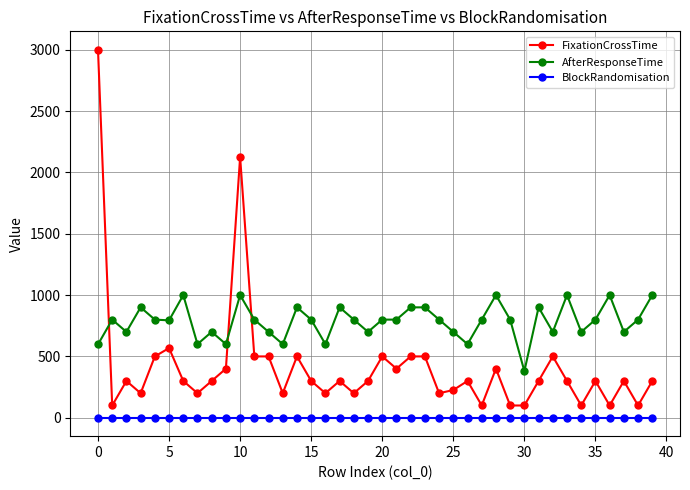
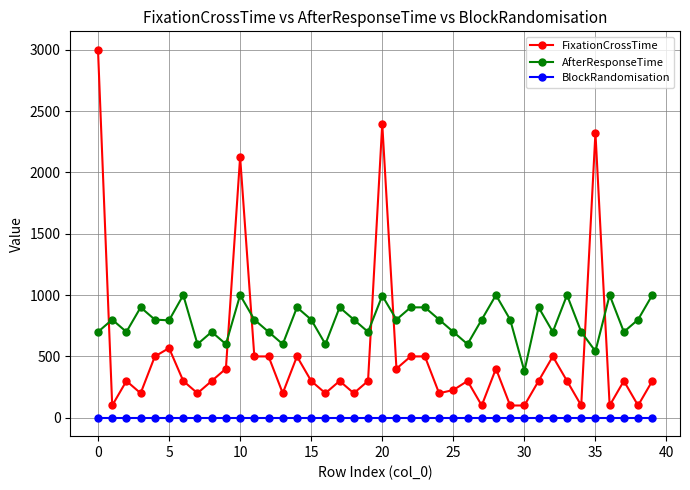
AfterResponseTime, 0: 600 -> 700
FixationCrossTime, 20: 500 -> 2400
AfterResponseTime, 20: 800 -> 1000
FixationCrossTime, 35: 300 -> 2320
AfterResponseTime, 35: 800 -> 540
